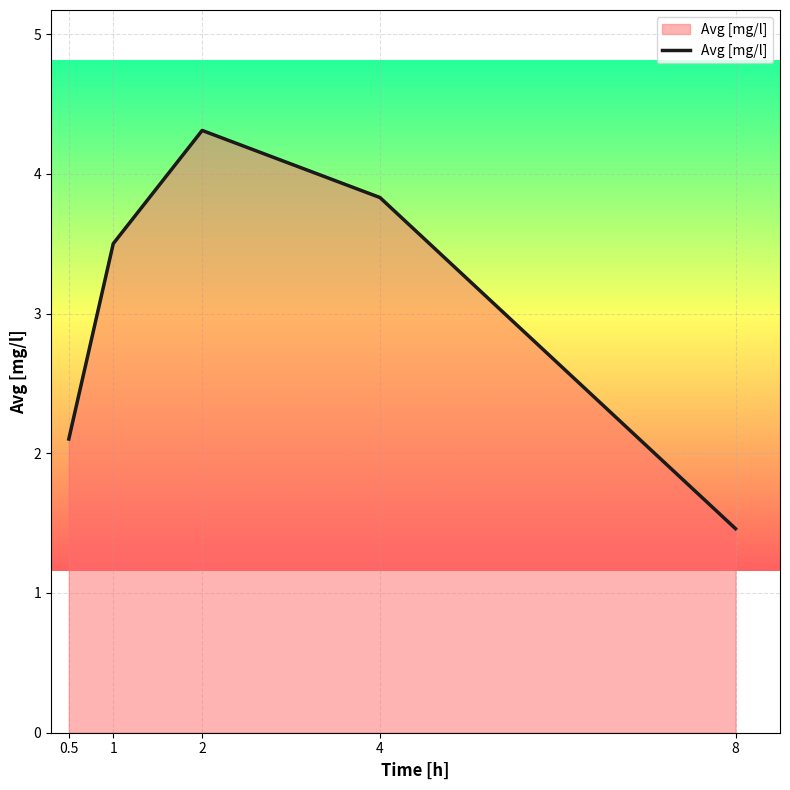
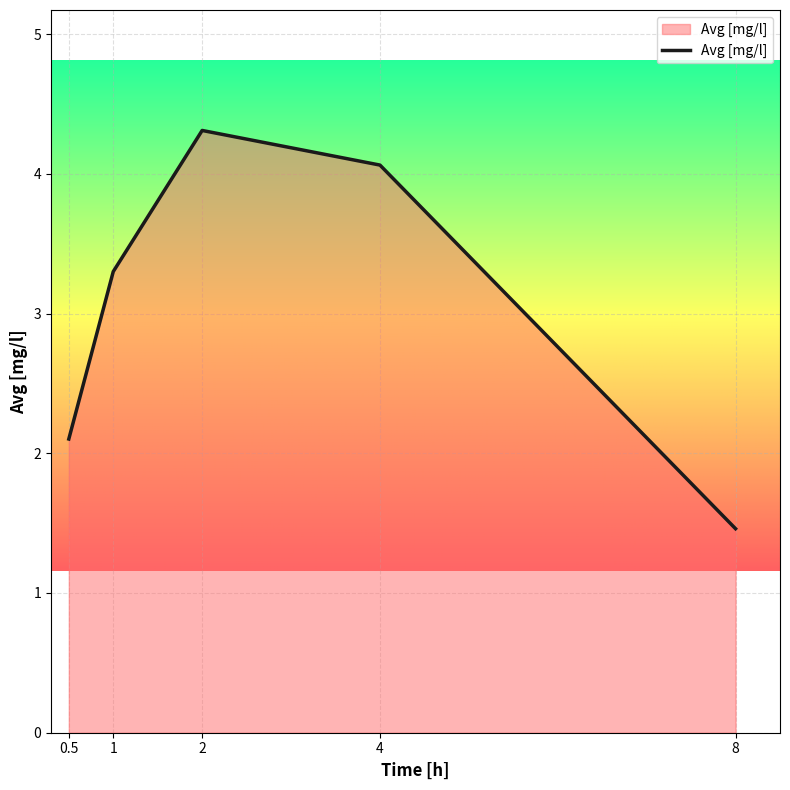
1: 3.5 -> 3.3
4: 3.83 -> 4.06
